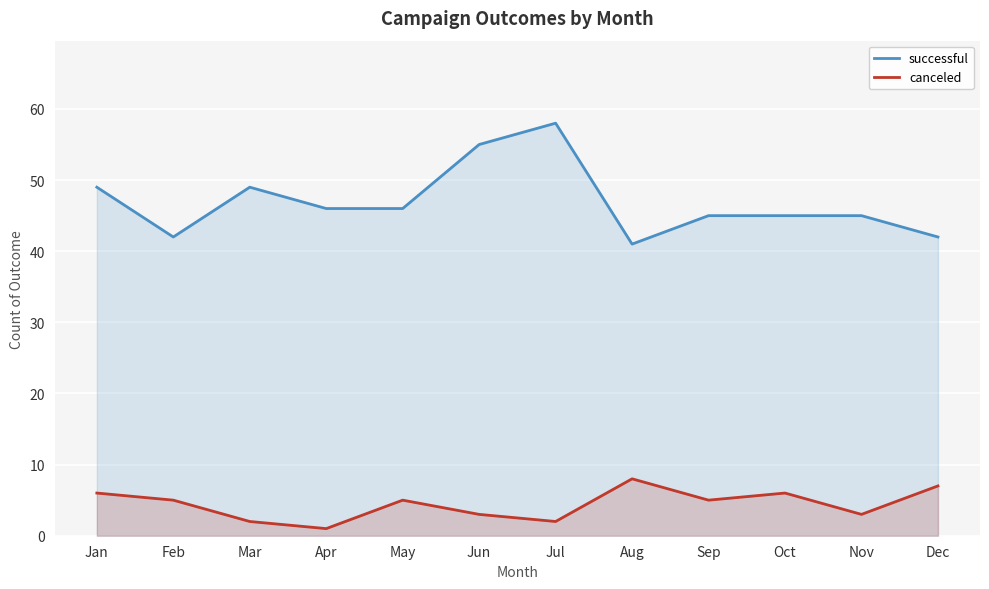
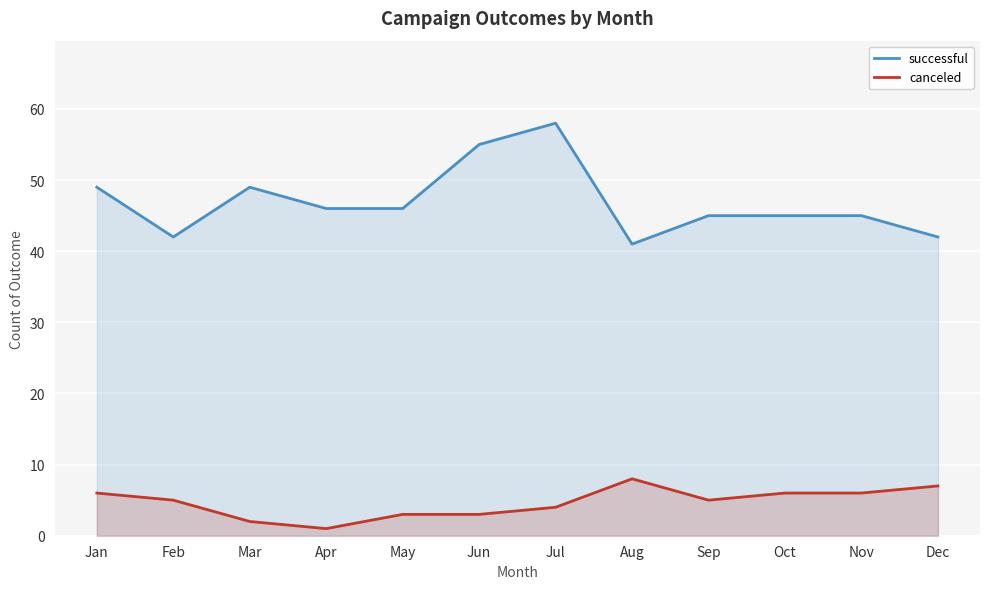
canceled, May: 5 -> 3
canceled, Jul: 2 -> 4
canceled, Nov: 3 -> 6
